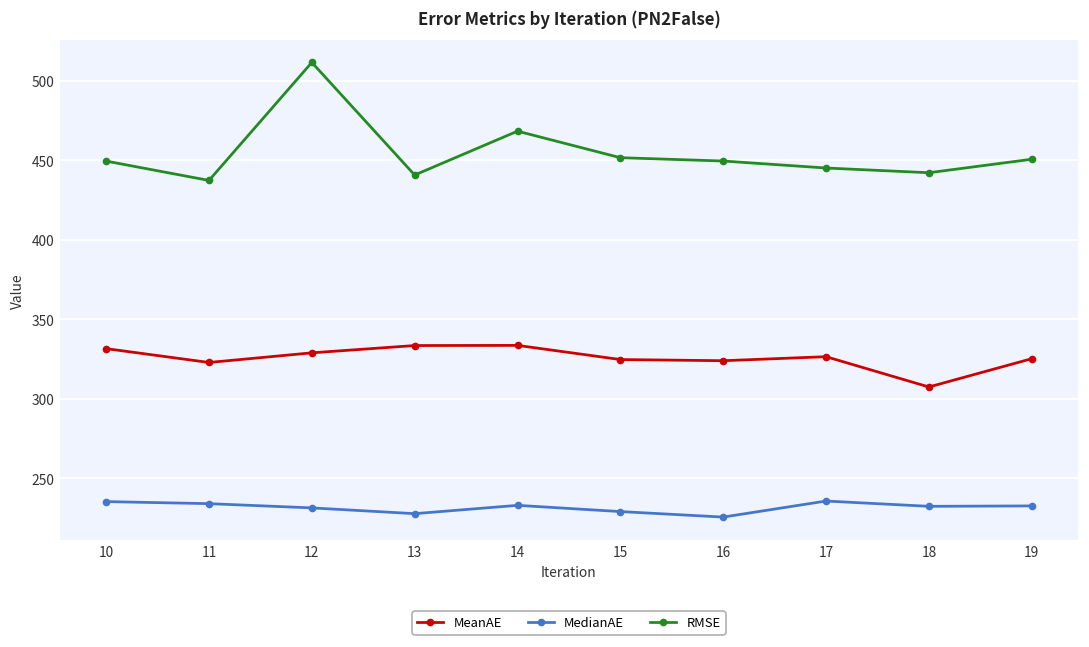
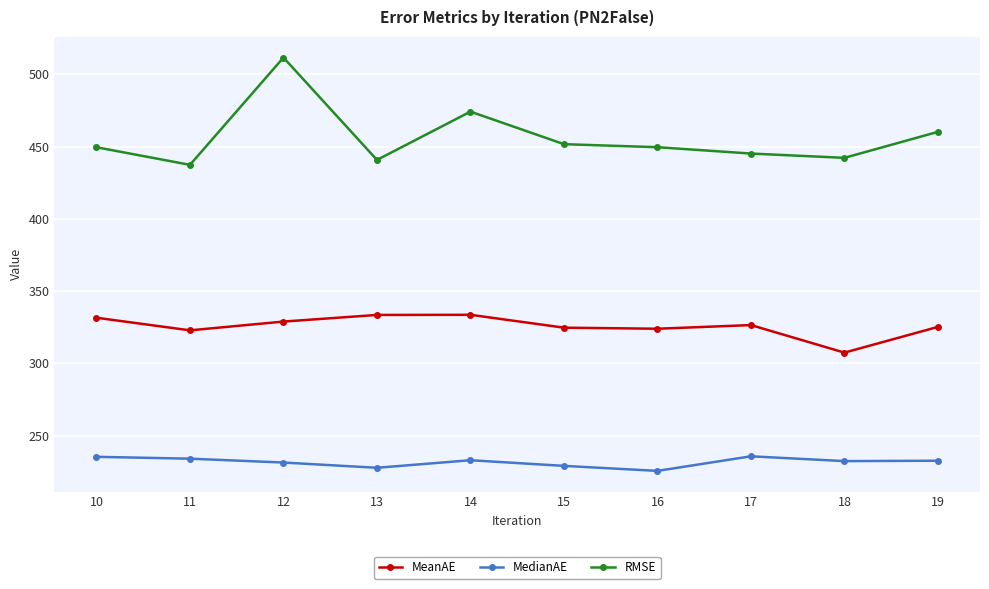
RMSE, 14: 468 -> 474
RMSE, 19: 451 -> 460
